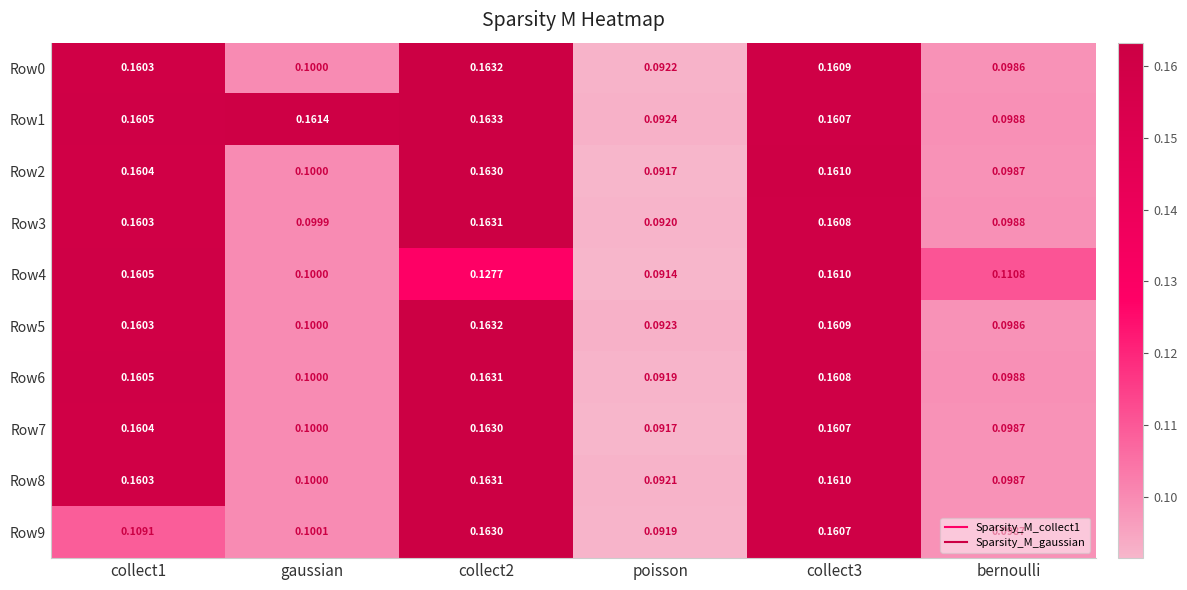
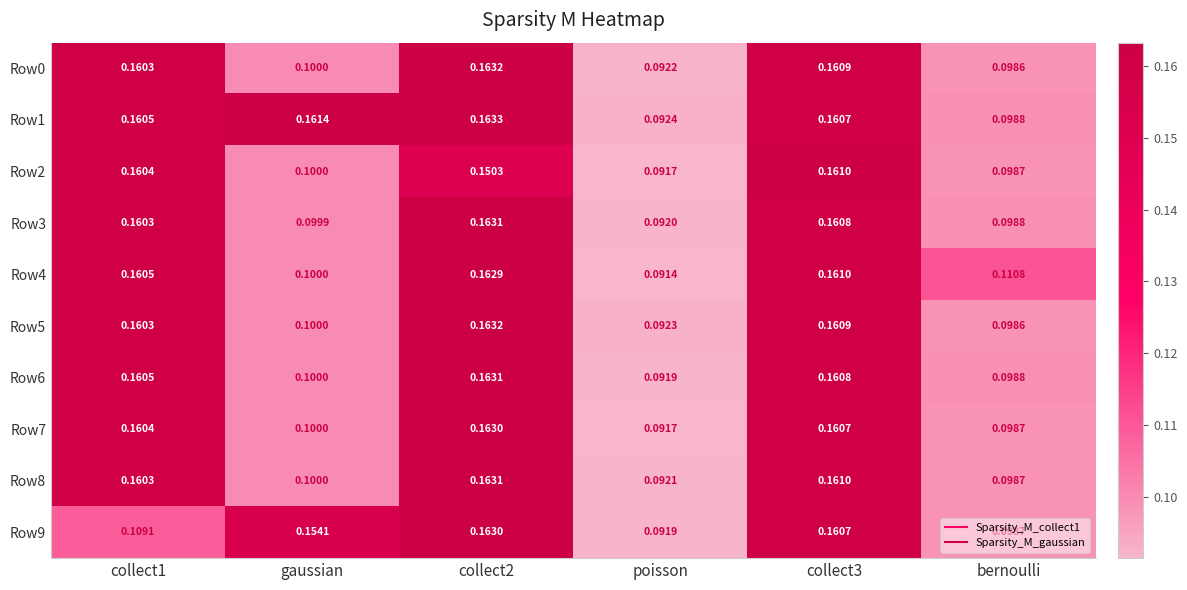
Row2, collect2: 0.1630 -> 0.1503
Row4, collect2: 0.1277 -> 0.1629
Row9, gaussian: 0.1001 -> 0.1541
